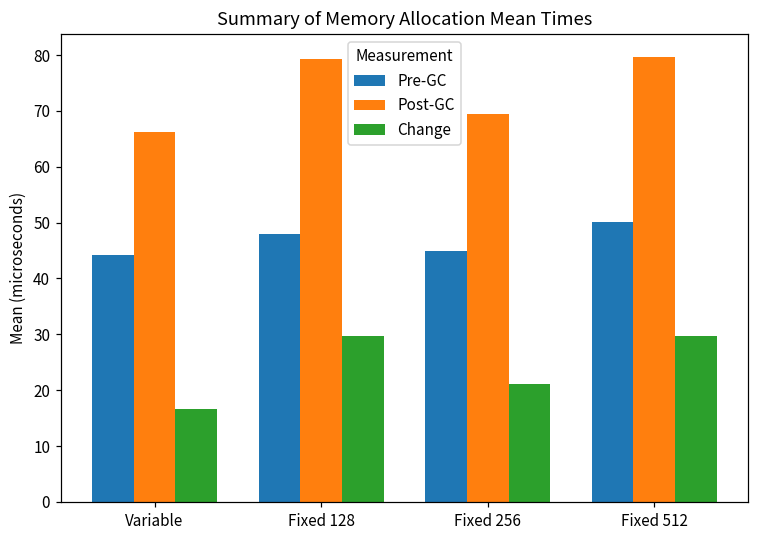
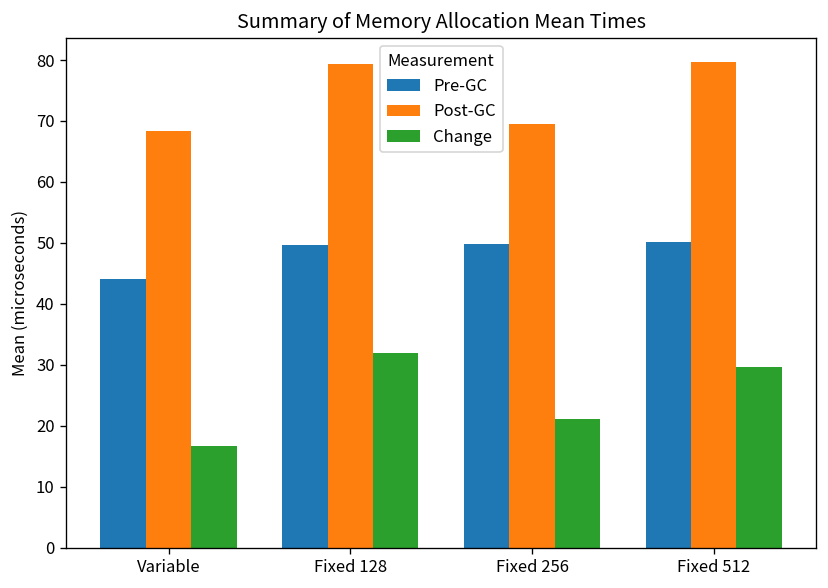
Post-GC, Variable: 66 -> 68
Pre-GC, Fixed 128: 48 -> 50
Change, Fixed 128: 30 -> 32
Pre-GC, Fixed 256: 45 -> 50
